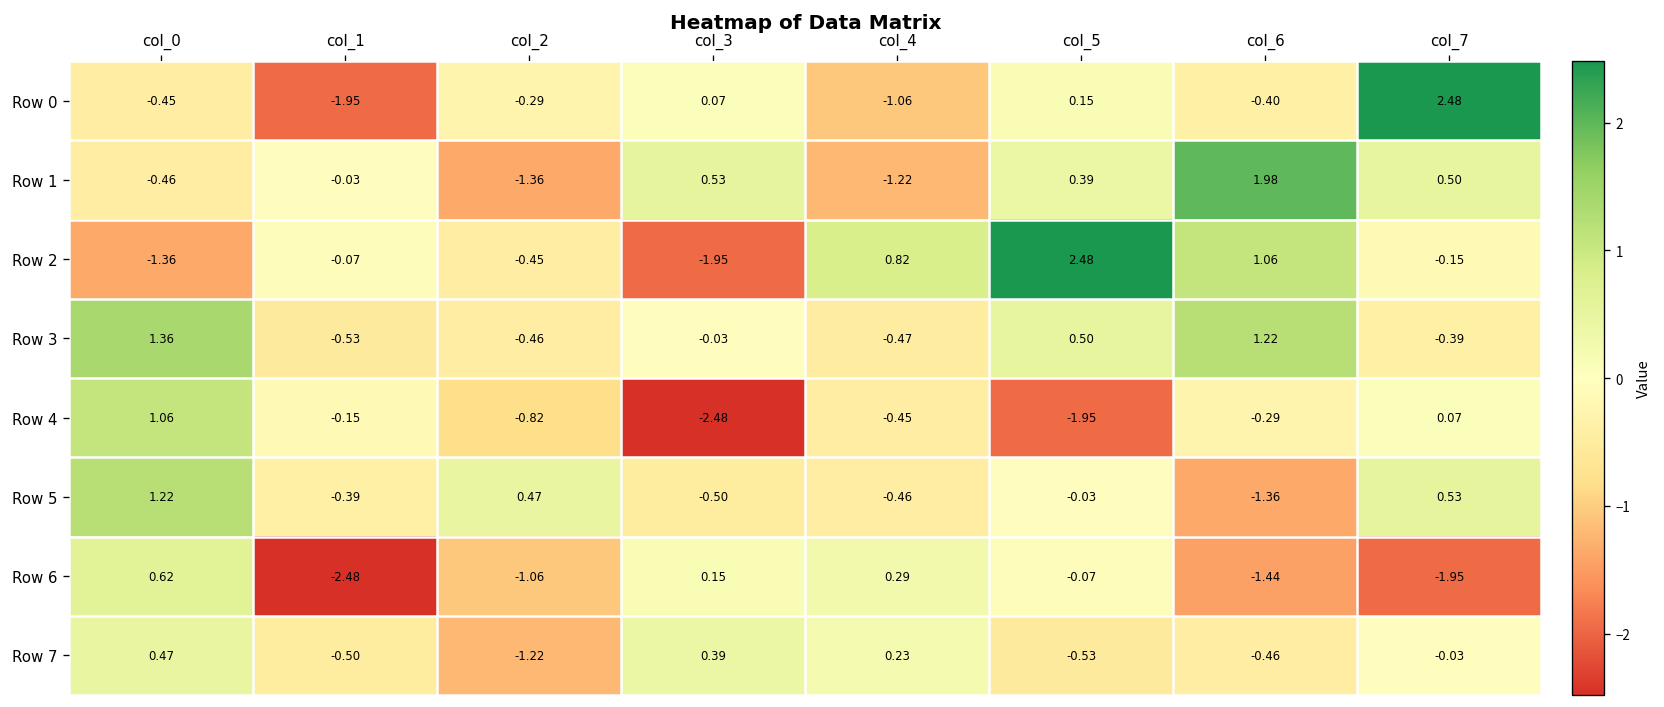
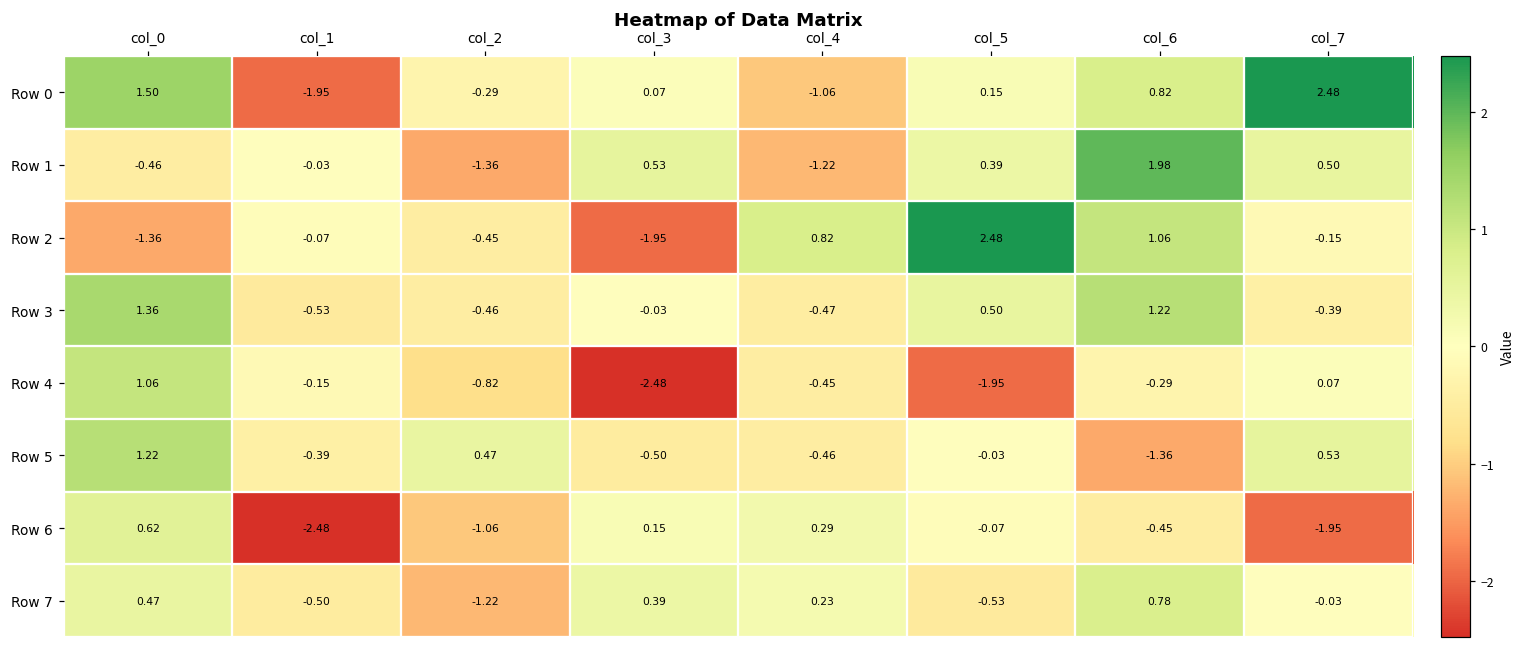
Row 0, col_0: -0.45 -> 1.50
Row 0, col_6: -0.40 -> 0.82
Row 6, col_6: -1.44 -> -0.45
Row 7, col_6: -0.46 -> 0.78
